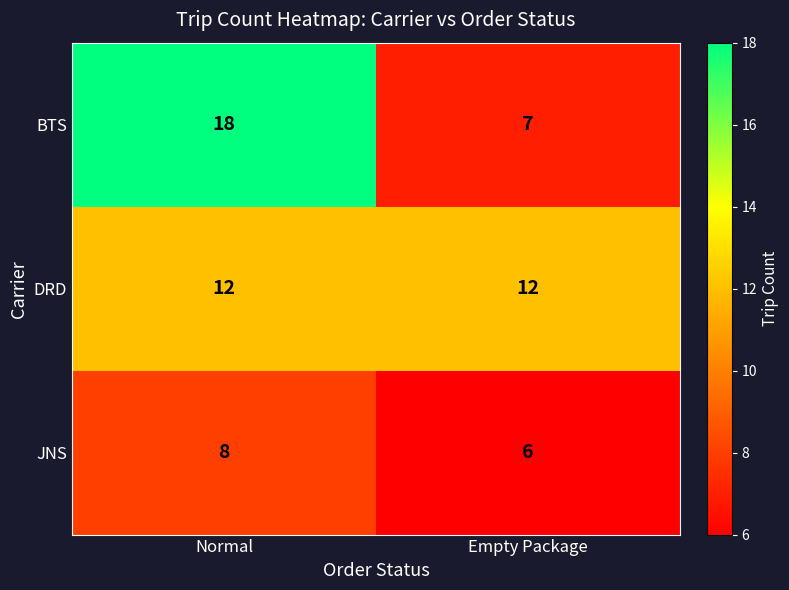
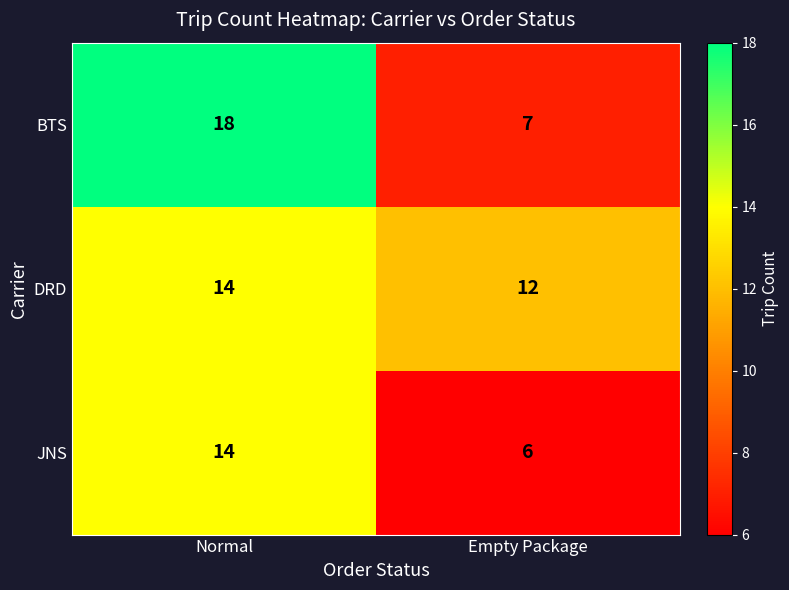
DRD, Normal: 12 -> 14
JNS, Normal: 8 -> 14
